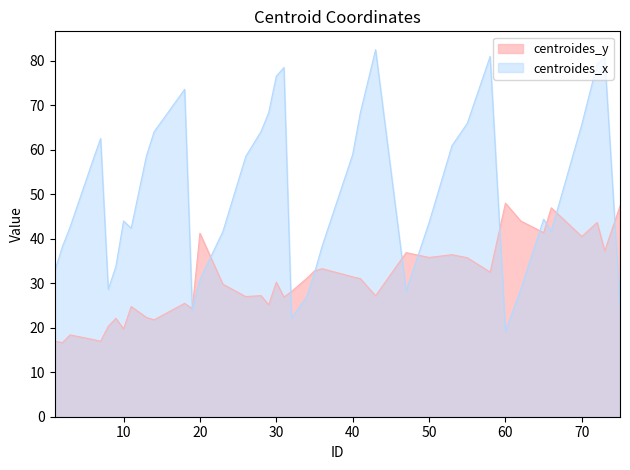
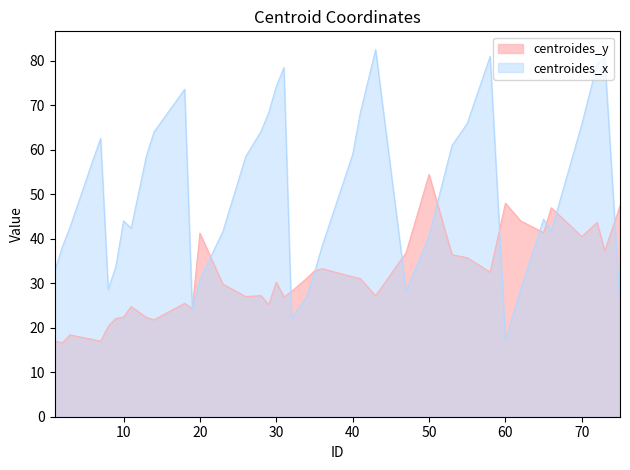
centroides_y, 10: 20 -> 22
centroides_x, 30: 77 -> 74
centroides_y, 50: 36 -> 54
centroides_x, 50: 44 -> 41
centroides_x, 60: 19 -> 17
